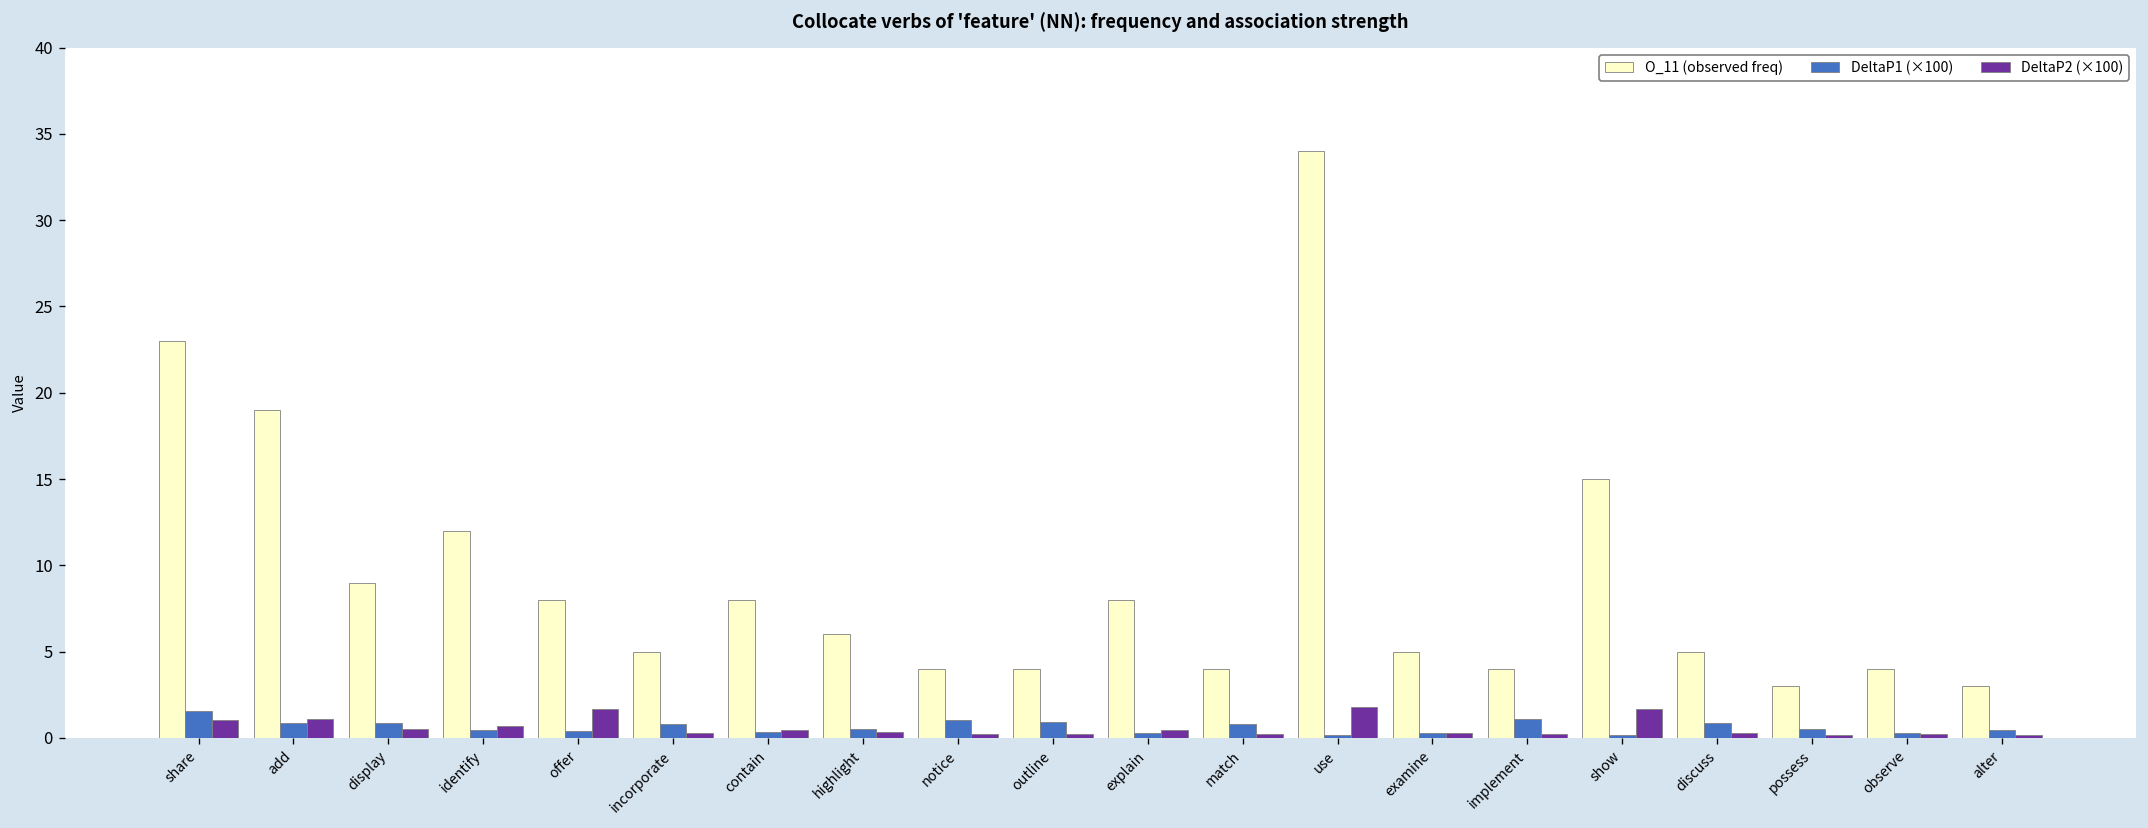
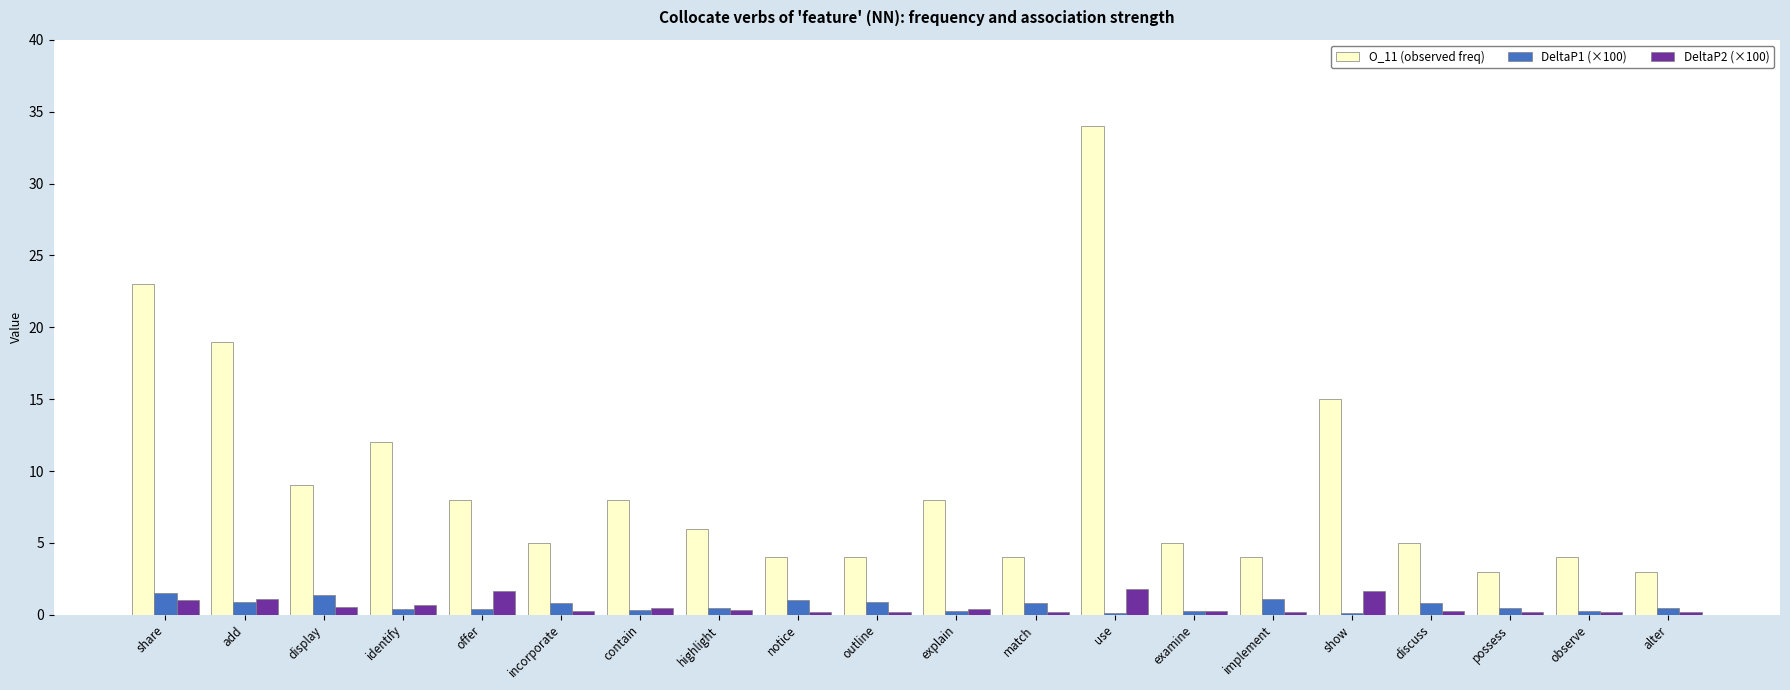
DeltaP1 (×100), display: 0.8 -> 1.4
